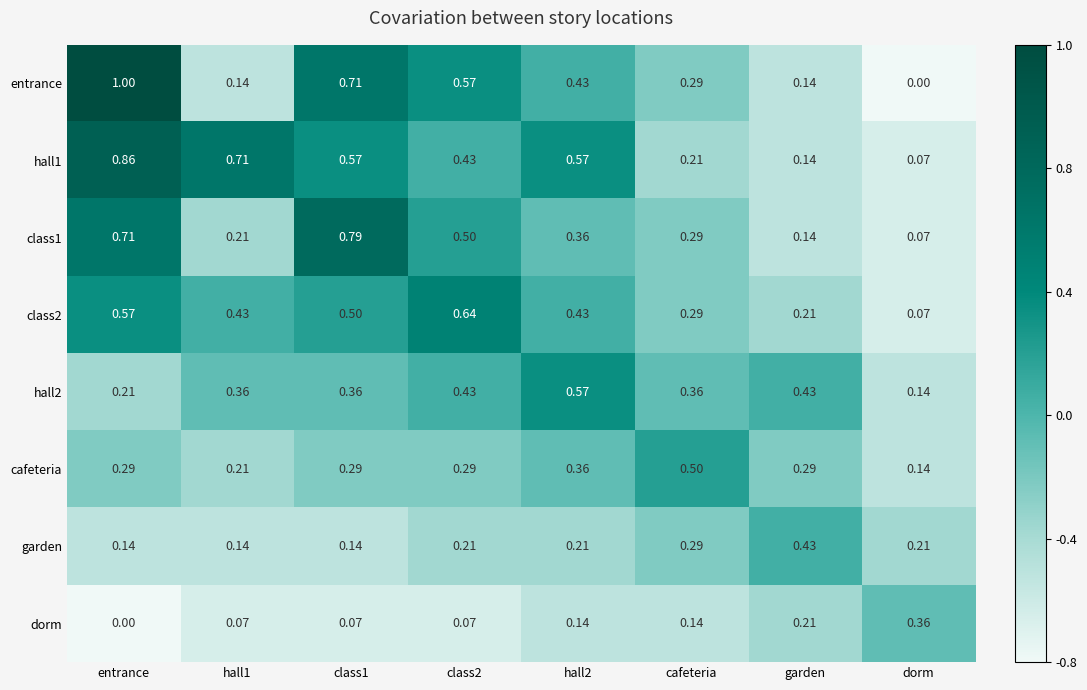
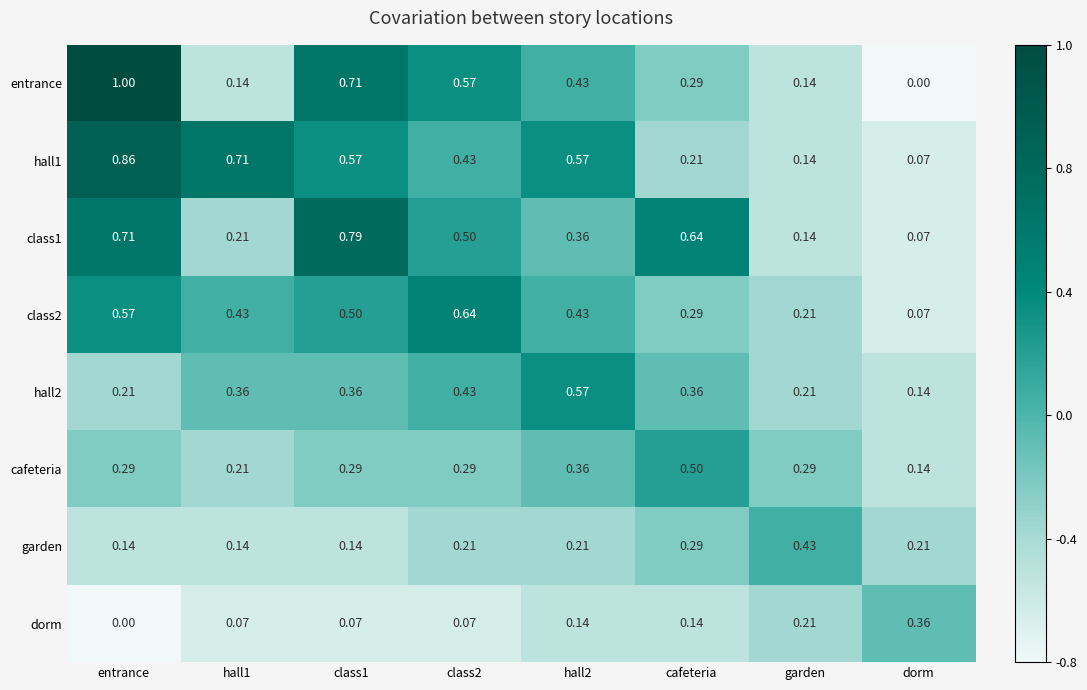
class1, cafeteria: 0.29 -> 0.64
hall2, garden: 0.43 -> 0.21
